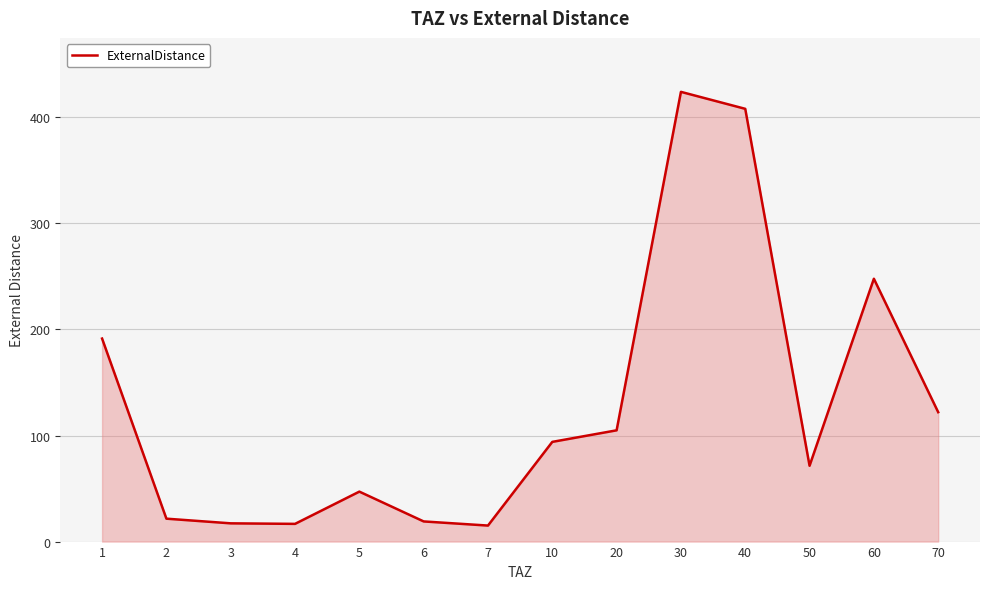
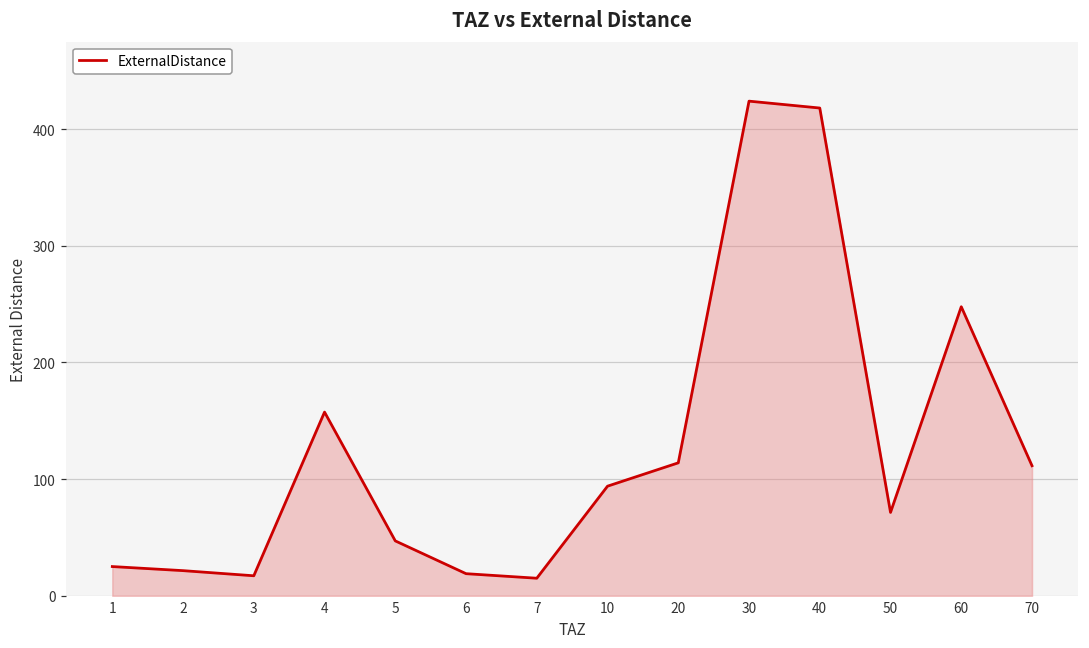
1: 191 -> 25
4: 17 -> 158
20: 105 -> 114
40: 408 -> 418
70: 122 -> 112
